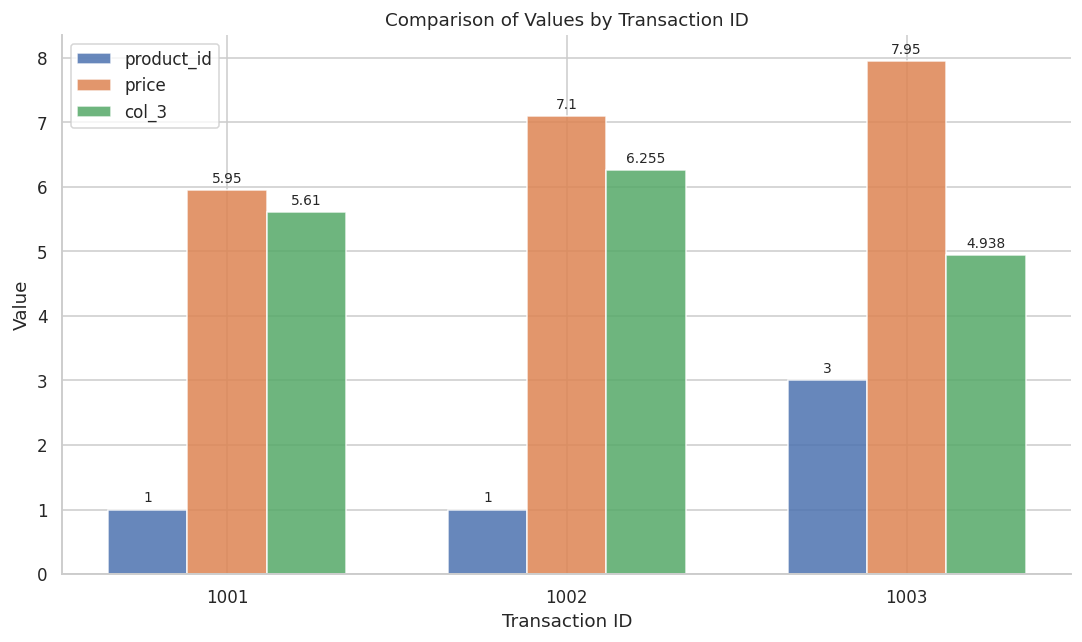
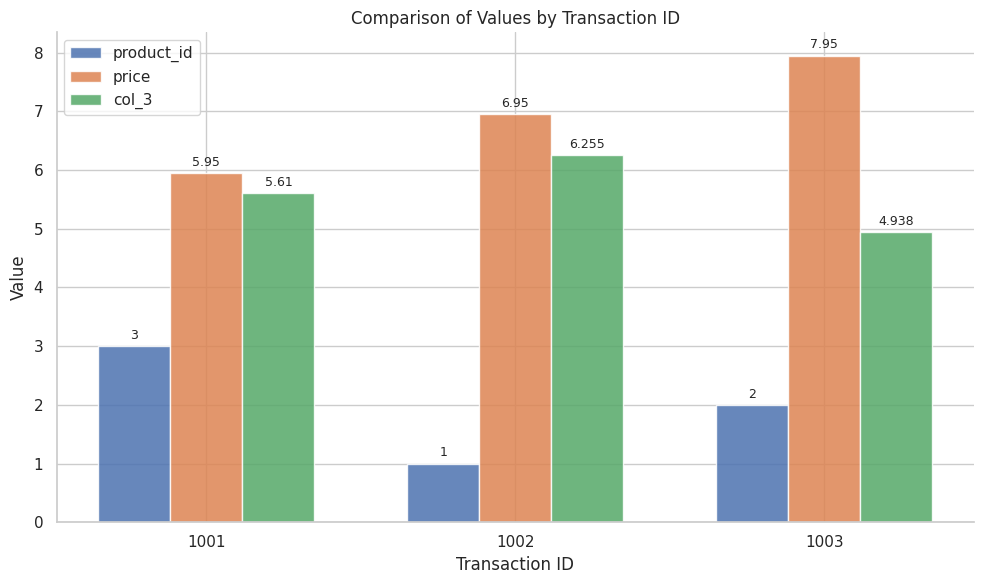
product_id, 1001: 1 -> 3
price, 1002: 7.1 -> 6.95
product_id, 1003: 3 -> 2
